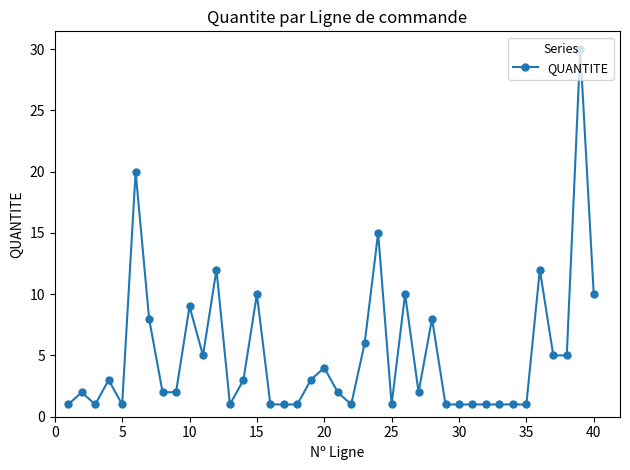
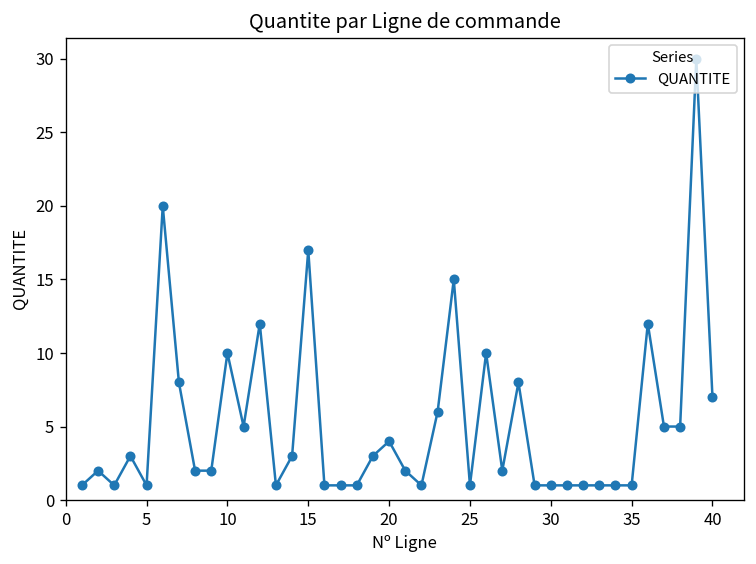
10: 9 -> 10
15: 10 -> 17
40: 10 -> 7
